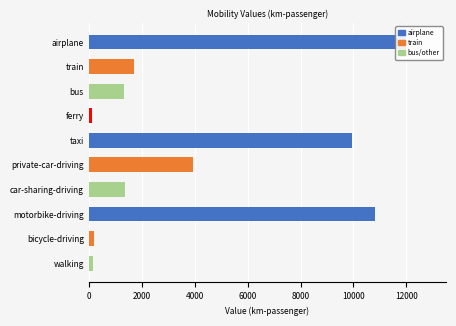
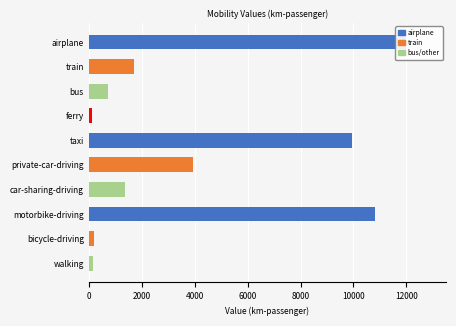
bus: 1300 -> 700
